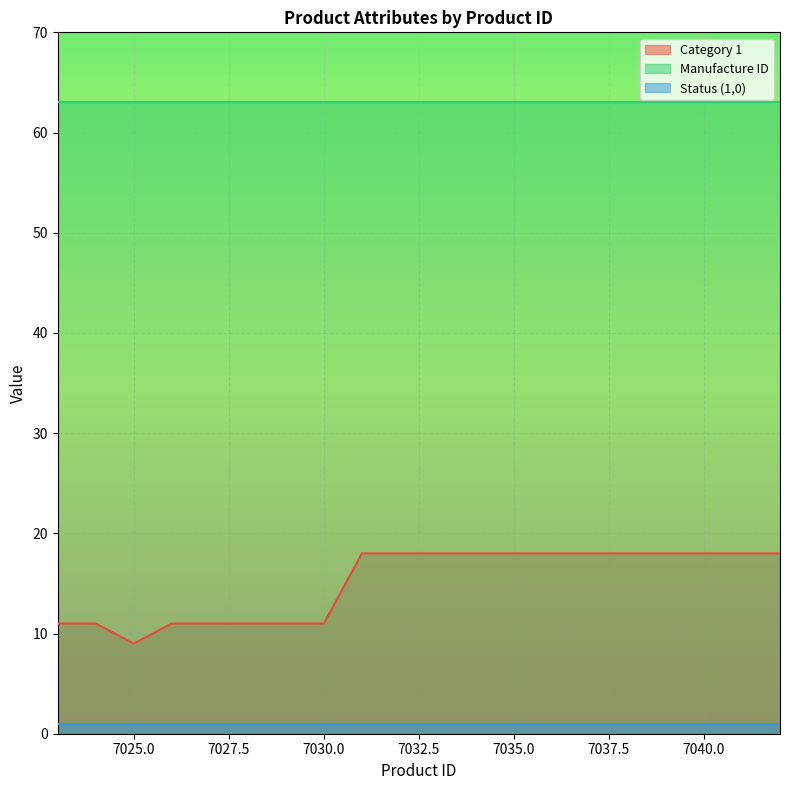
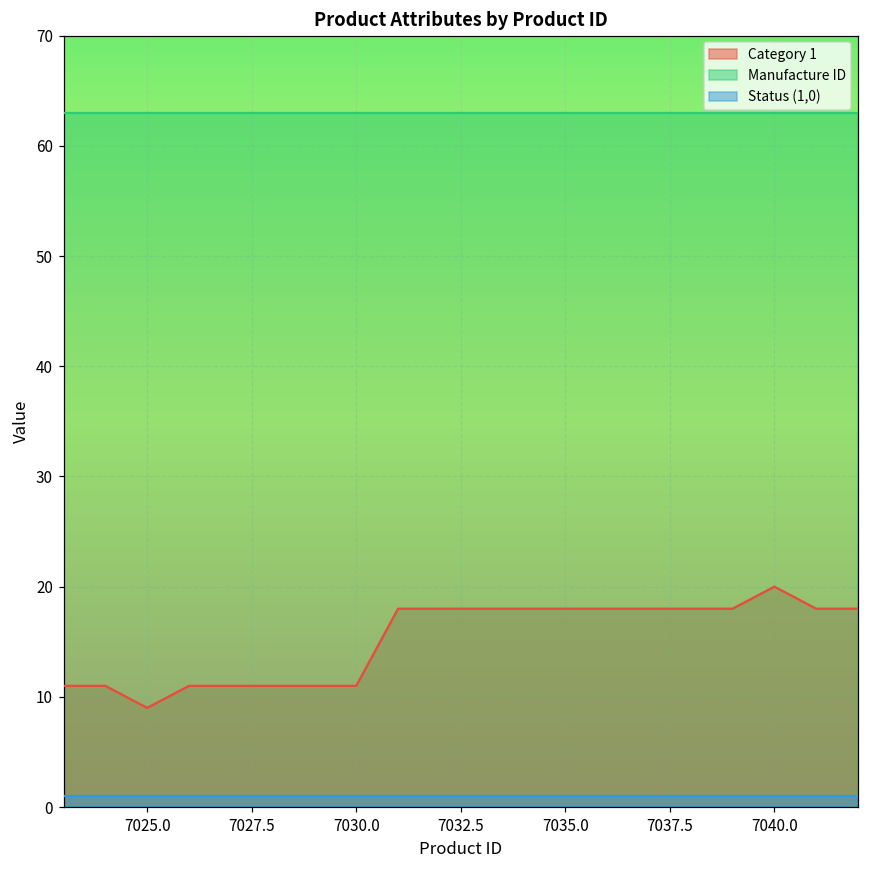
Category 1, 7040.0: 18 -> 20
